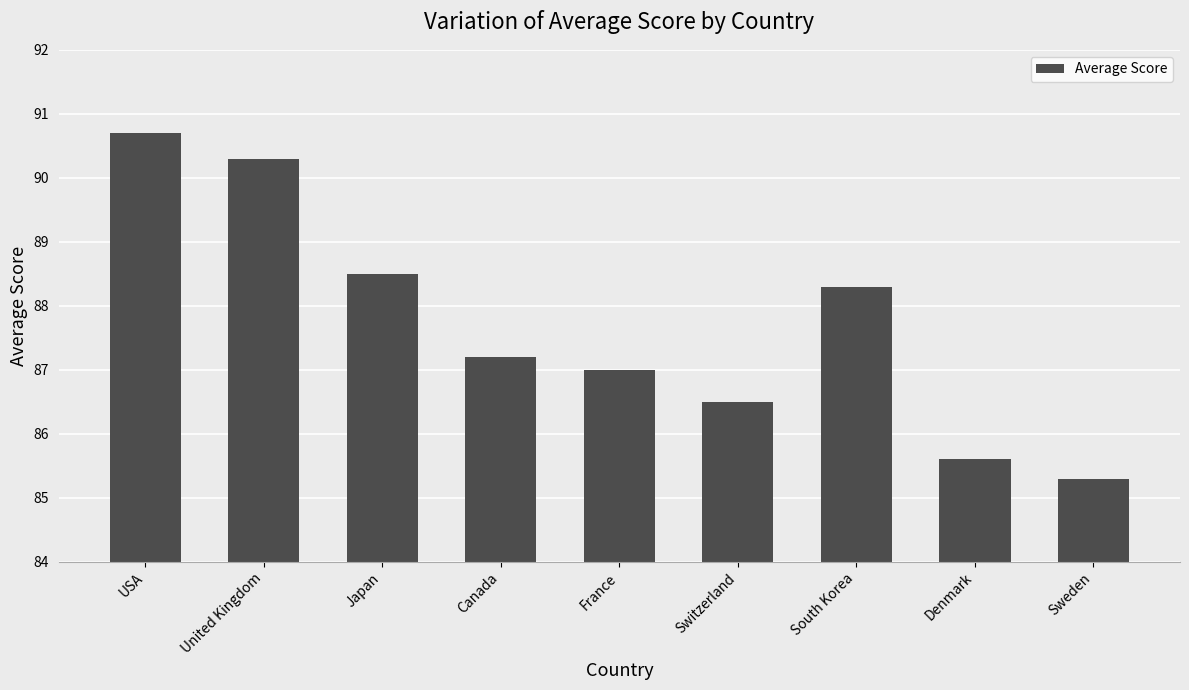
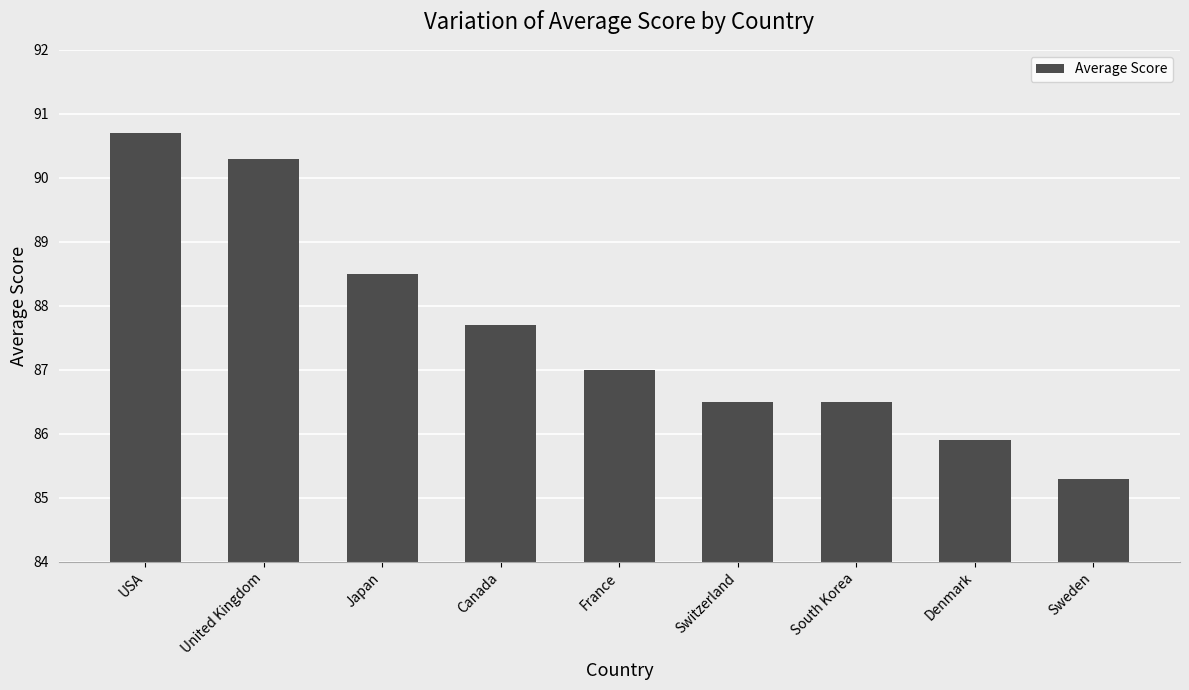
Canada: 87.2 -> 87.7
South Korea: 88.3 -> 86.5
Denmark: 85.6 -> 85.9
